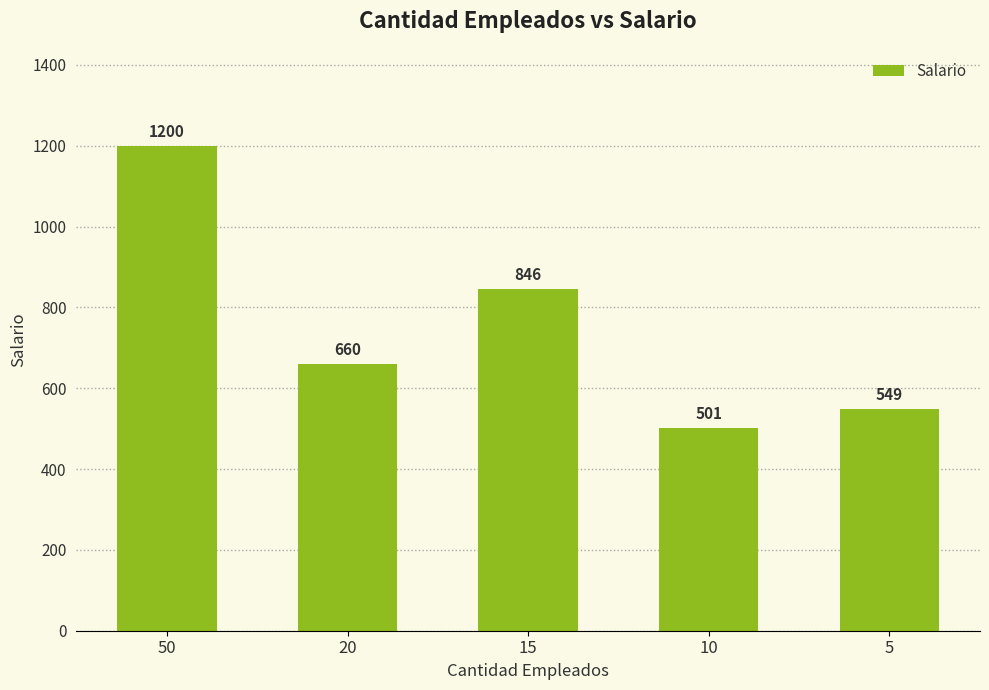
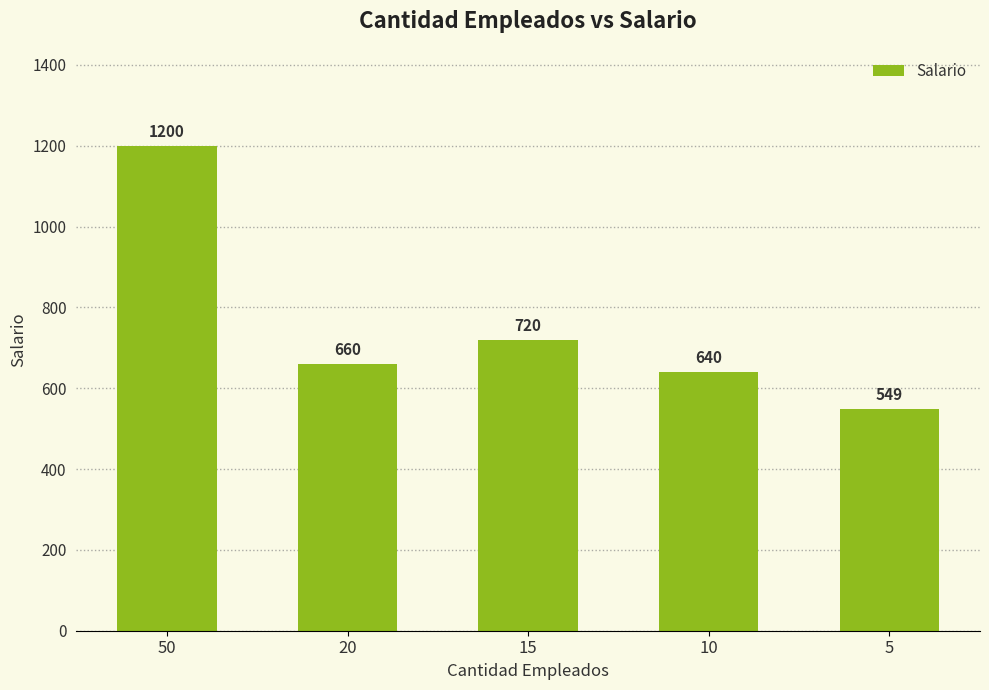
15: 846 -> 720
10: 501 -> 640
